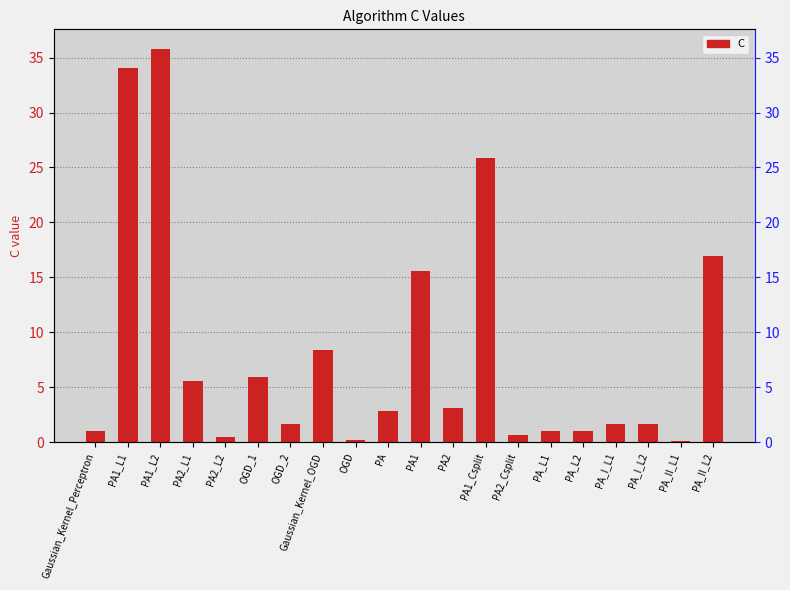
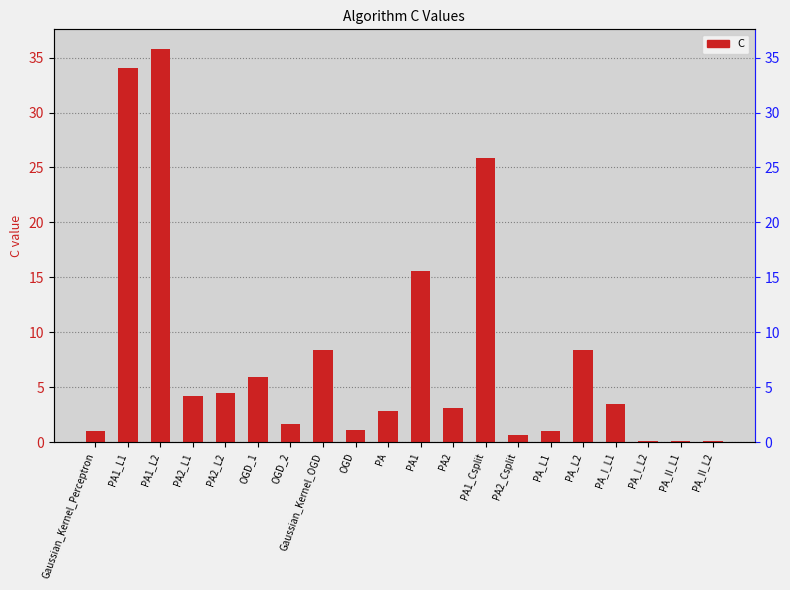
PA2_L1: 5.5 -> 4.2
PA2_L2: 0.5 -> 4.5
OGD: 0.2 -> 1.1
PA_L2: 1.0 -> 8.4
PA_I_L1: 1.7 -> 3.4
PA_I_L2: 1.6 -> 0.1
PA_II_L2: 16.9 -> 0.1
